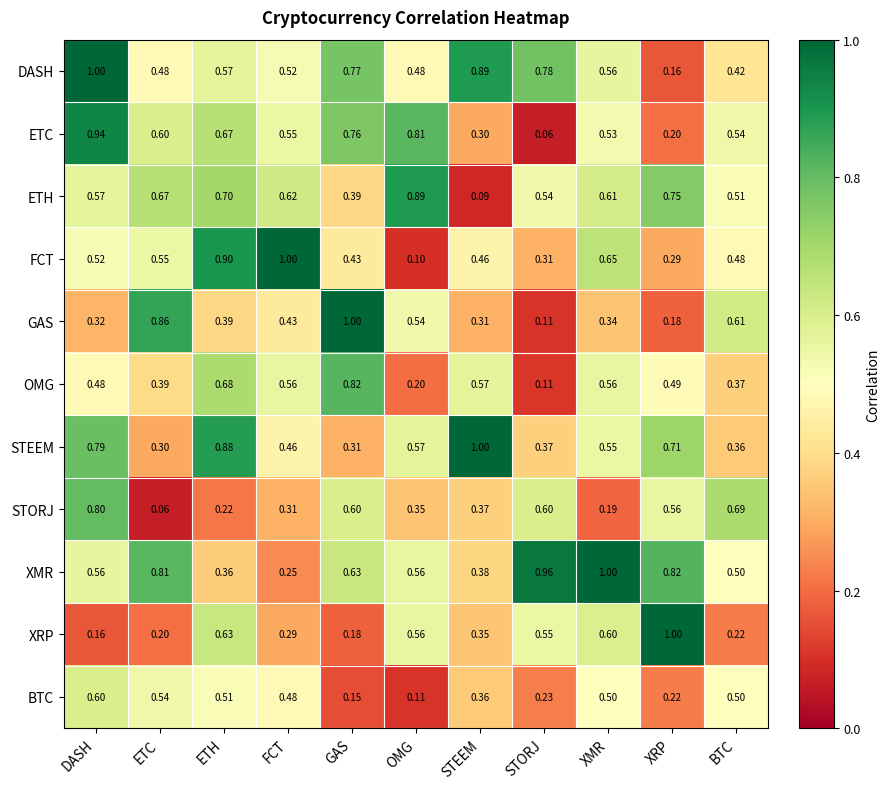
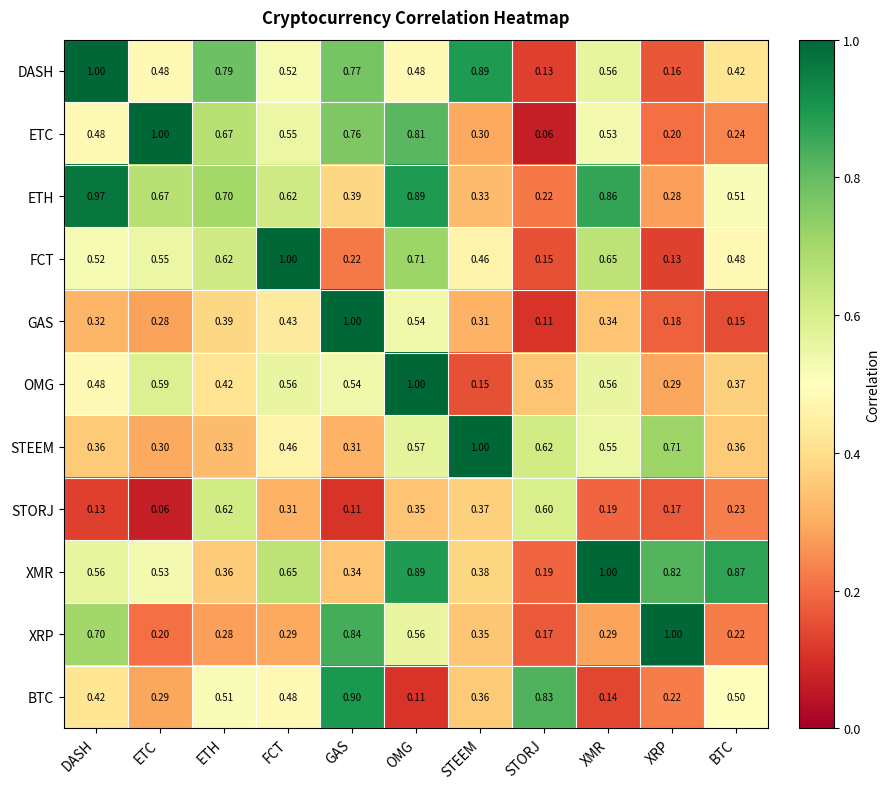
DASH, ETH: 0.57 -> 0.79
DASH, STORJ: 0.78 -> 0.13
ETC, DASH: 0.94 -> 0.48
ETC, ETC: 0.60 -> 1.00
ETC, BTC: 0.54 -> 0.24
ETH, DASH: 0.57 -> 0.97
ETH, STEEM: 0.09 -> 0.33
ETH, STORJ: 0.54 -> 0.22
ETH, XMR: 0.61 -> 0.86
ETH, XRP: 0.75 -> 0.28
FCT, ETH: 0.90 -> 0.62
FCT, GAS: 0.43 -> 0.22
FCT, OMG: 0.10 -> 0.71
FCT, STORJ: 0.31 -> 0.15
FCT, XRP: 0.29 -> 0.13
GAS, ETC: 0.86 -> 0.28
GAS, BTC: 0.61 -> 0.15
OMG, ETC: 0.39 -> 0.59
OMG, ETH: 0.68 -> 0.42
OMG, GAS: 0.82 -> 0.54
OMG, OMG: 0.20 -> 1.00
OMG, STEEM: 0.57 -> 0.15
OMG, STORJ: 0.11 -> 0.35
OMG, XRP: 0.49 -> 0.29
STEEM, DASH: 0.79 -> 0.36
STEEM, ETH: 0.88 -> 0.33
STEEM, STORJ: 0.37 -> 0.62
STORJ, DASH: 0.80 -> 0.13
STORJ, ETH: 0.22 -> 0.62
STORJ, GAS: 0.60 -> 0.11
STORJ, XRP: 0.56 -> 0.17
STORJ, BTC: 0.69 -> 0.23
XMR, ETC: 0.81 -> 0.53
XMR, FCT: 0.25 -> 0.65
XMR, GAS: 0.63 -> 0.34
XMR, OMG: 0.56 -> 0.89
XMR, STORJ: 0.96 -> 0.19
XMR, BTC: 0.50 -> 0.87
XRP, DASH: 0.16 -> 0.70
XRP, ETH: 0.63 -> 0.28
XRP, GAS: 0.18 -> 0.84
XRP, STORJ: 0.55 -> 0.17
XRP, XMR: 0.60 -> 0.29
BTC, DASH: 0.60 -> 0.42
BTC, ETC: 0.54 -> 0.29
BTC, GAS: 0.15 -> 0.90
BTC, STORJ: 0.23 -> 0.83
BTC, XMR: 0.50 -> 0.14
